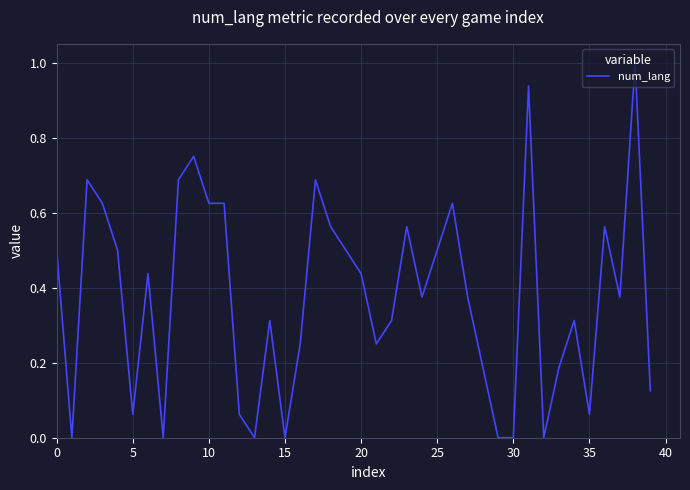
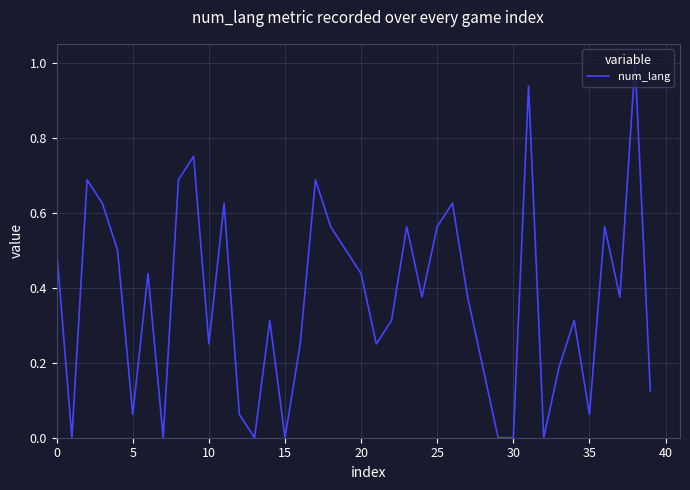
10: 0.63 -> 0.25
25: 0.50 -> 0.56
